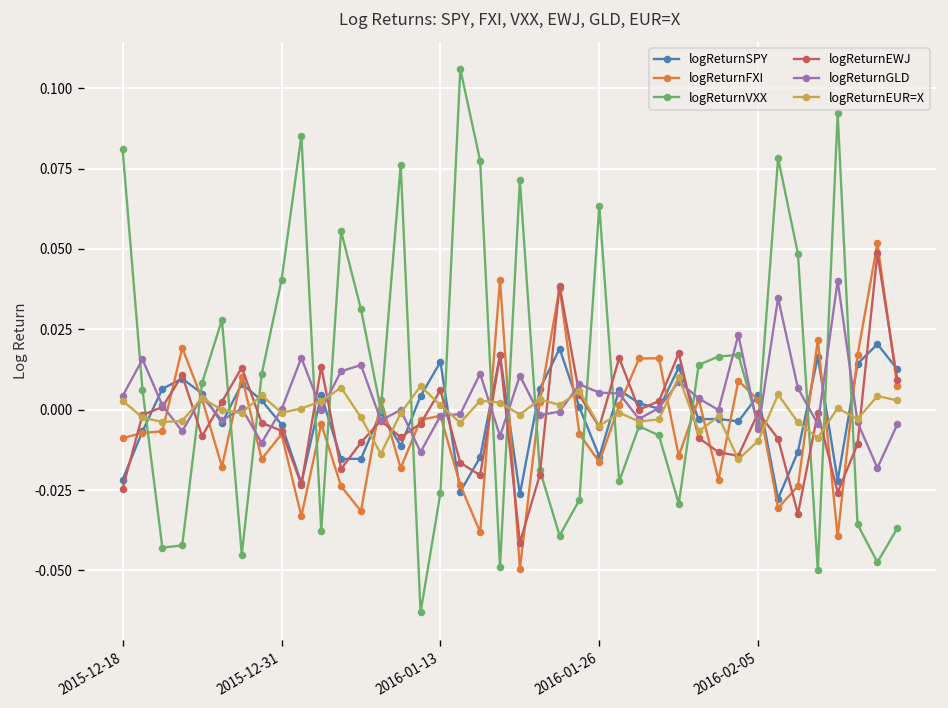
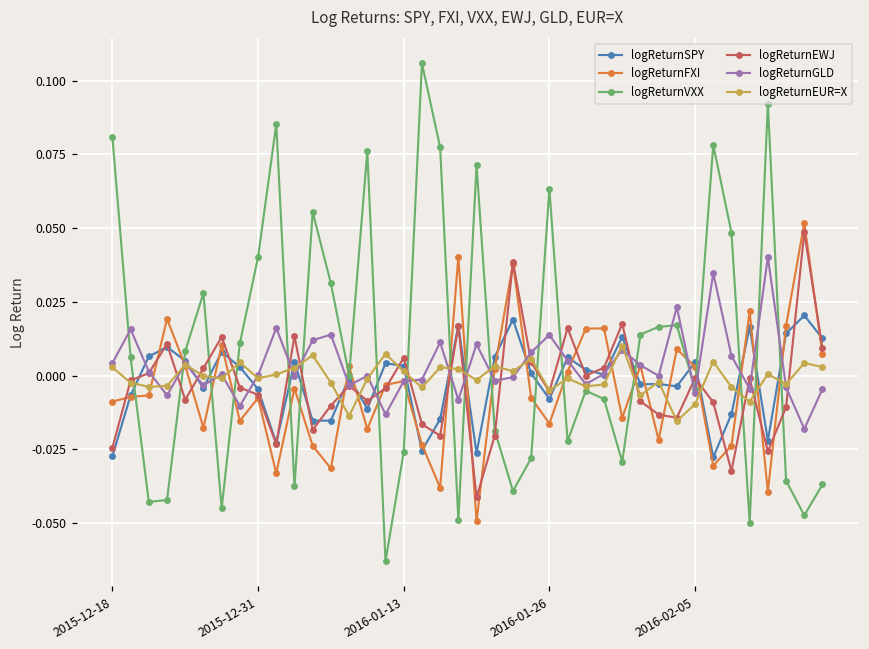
logReturnSPY, 2015-12-18: -0.022 -> -0.027
logReturnSPY, 2016-01-13: 0.015 -> 0.003
logReturnSPY, 2016-01-26: -0.015 -> -0.008
logReturnGLD, 2016-01-26: 0.005 -> 0.014
